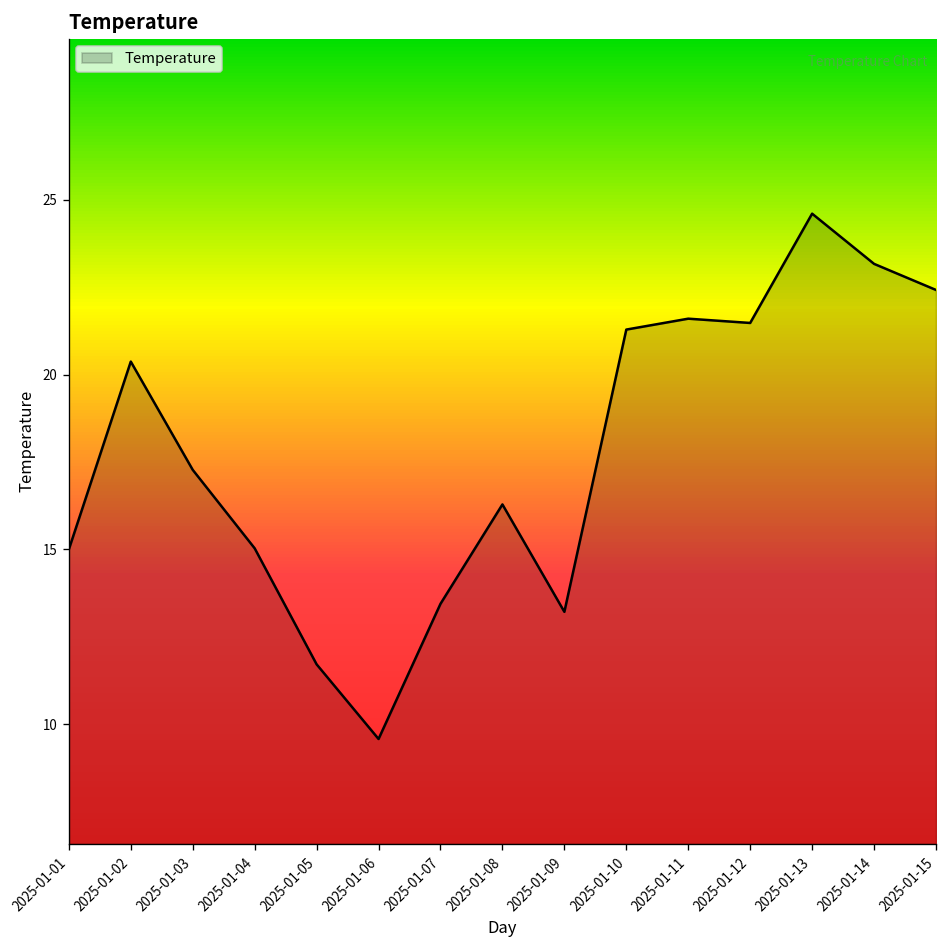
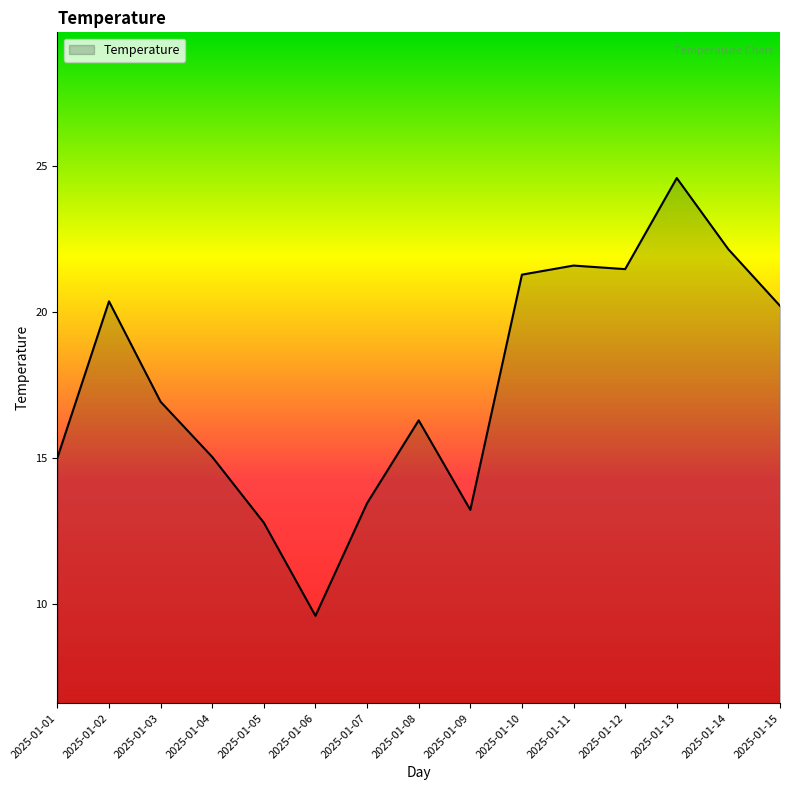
2025-01-03: 17.3 -> 16.9
2025-01-05: 11.7 -> 12.8
2025-01-14: 23.2 -> 22.2
2025-01-15: 22.4 -> 20.2
